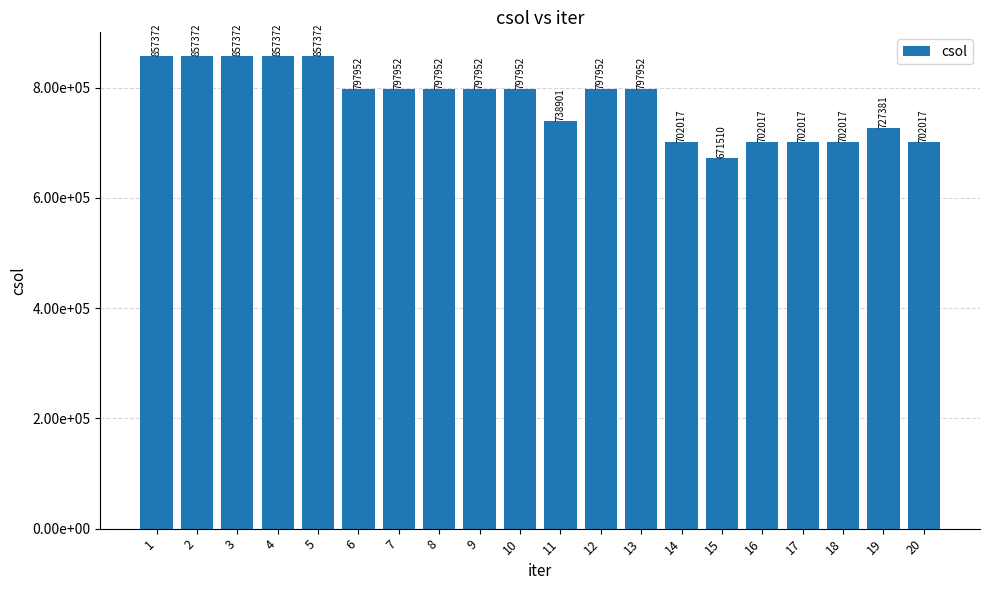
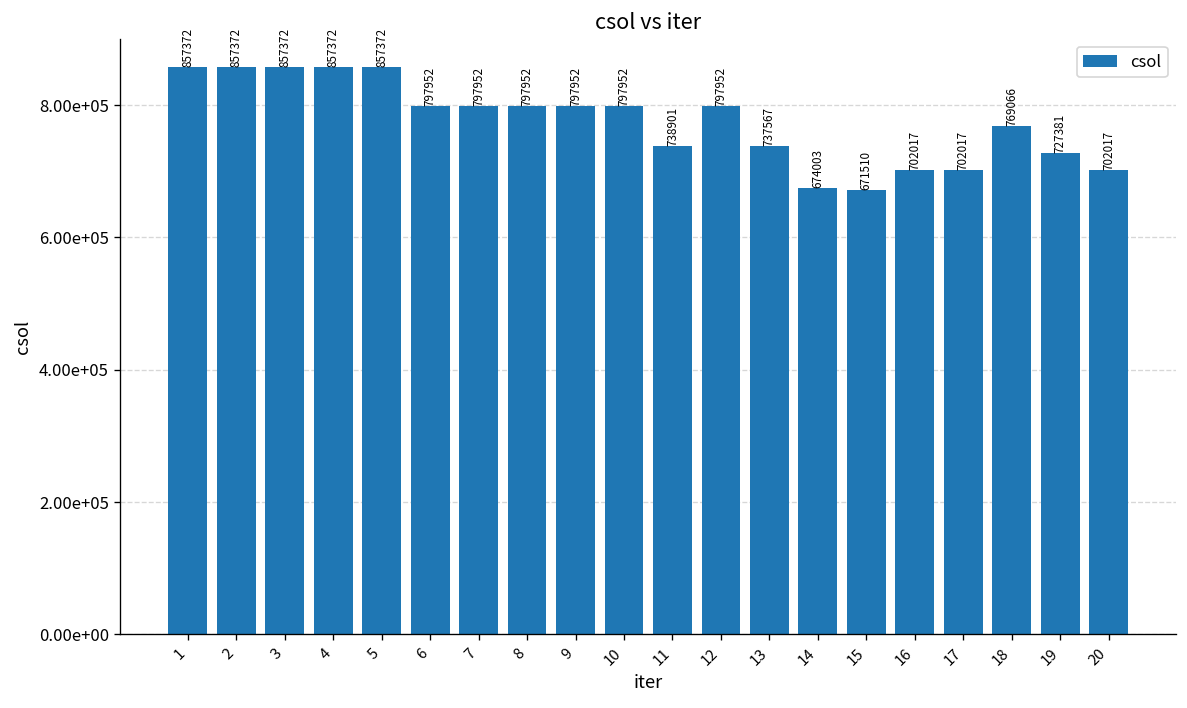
13: 797952 -> 737567
14: 702017 -> 674003
18: 702017 -> 769066
